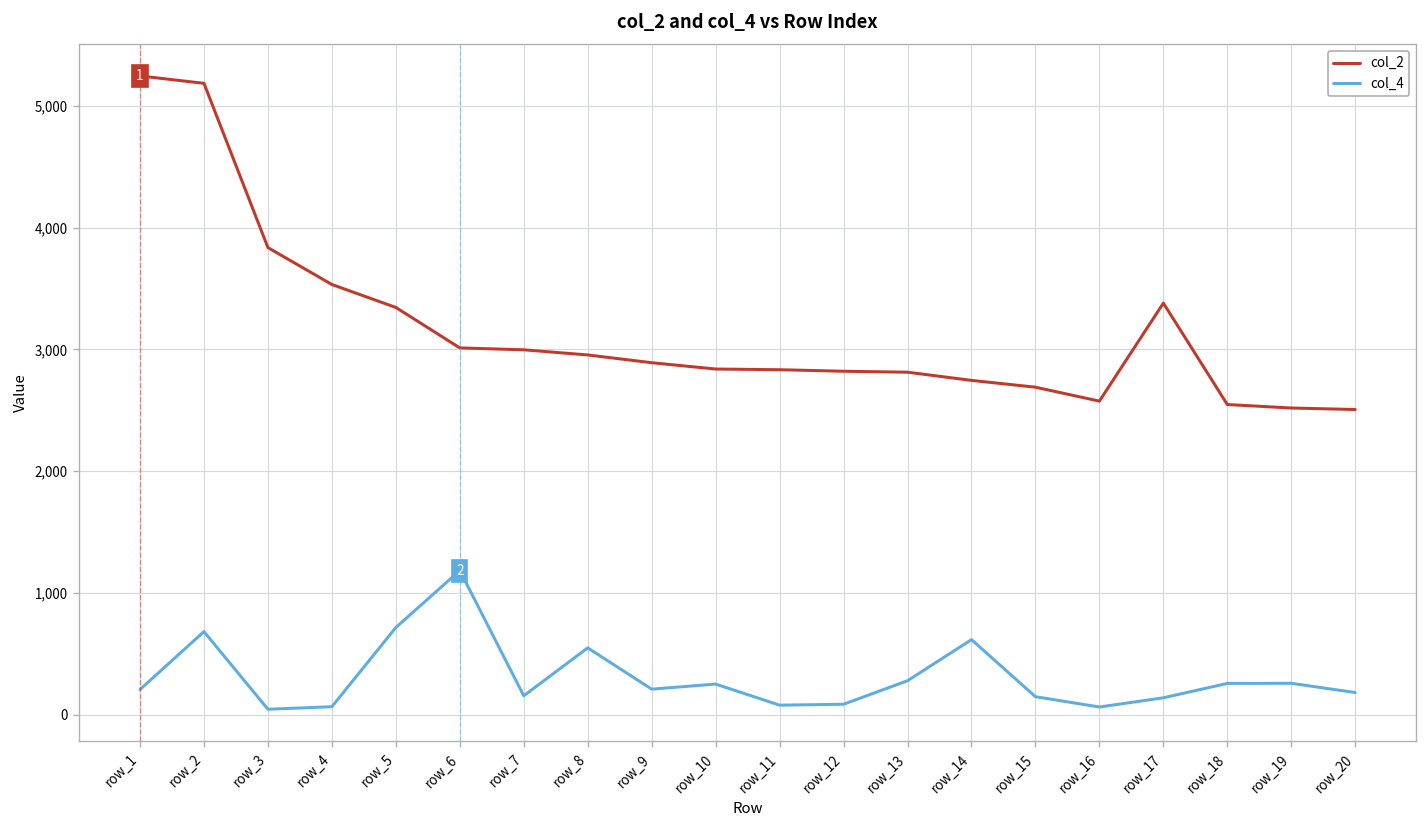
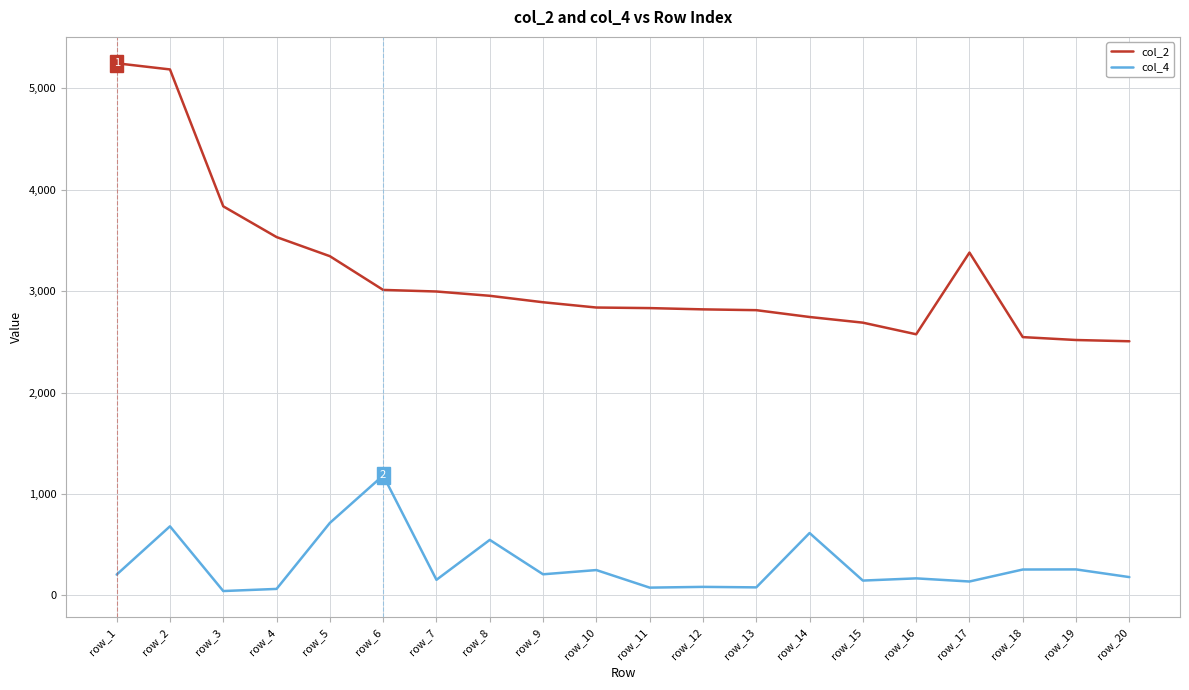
col_4, row_13: 280 -> 80
col_4, row_16: 60 -> 170
